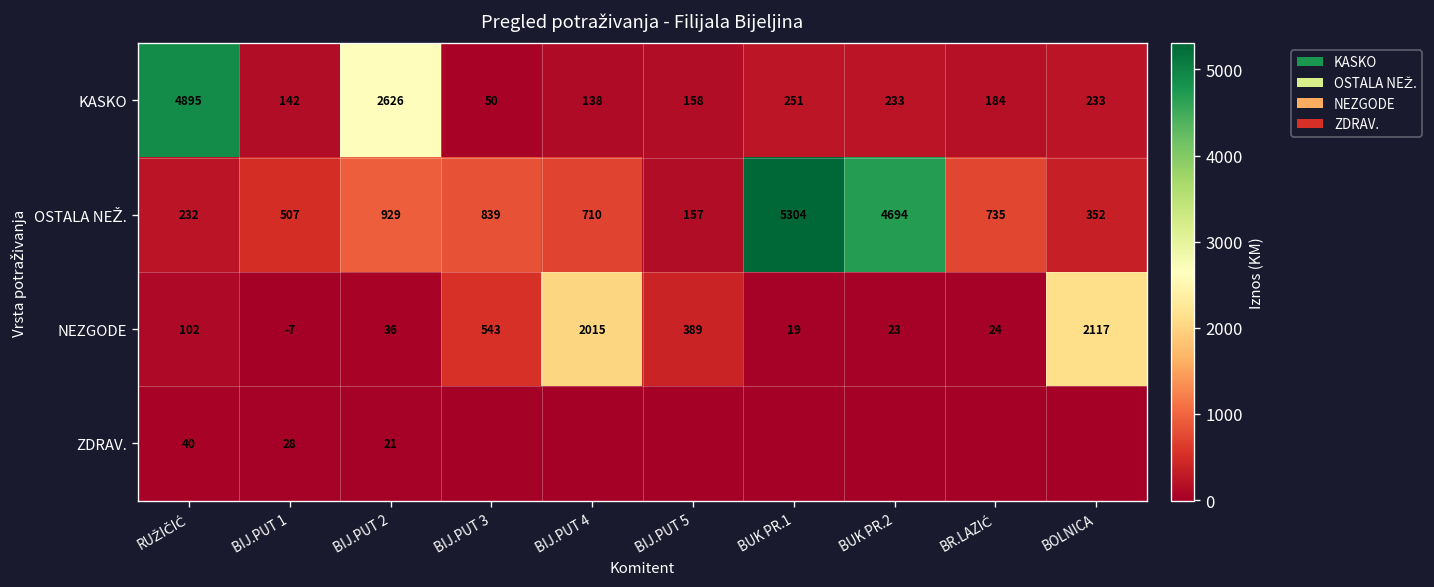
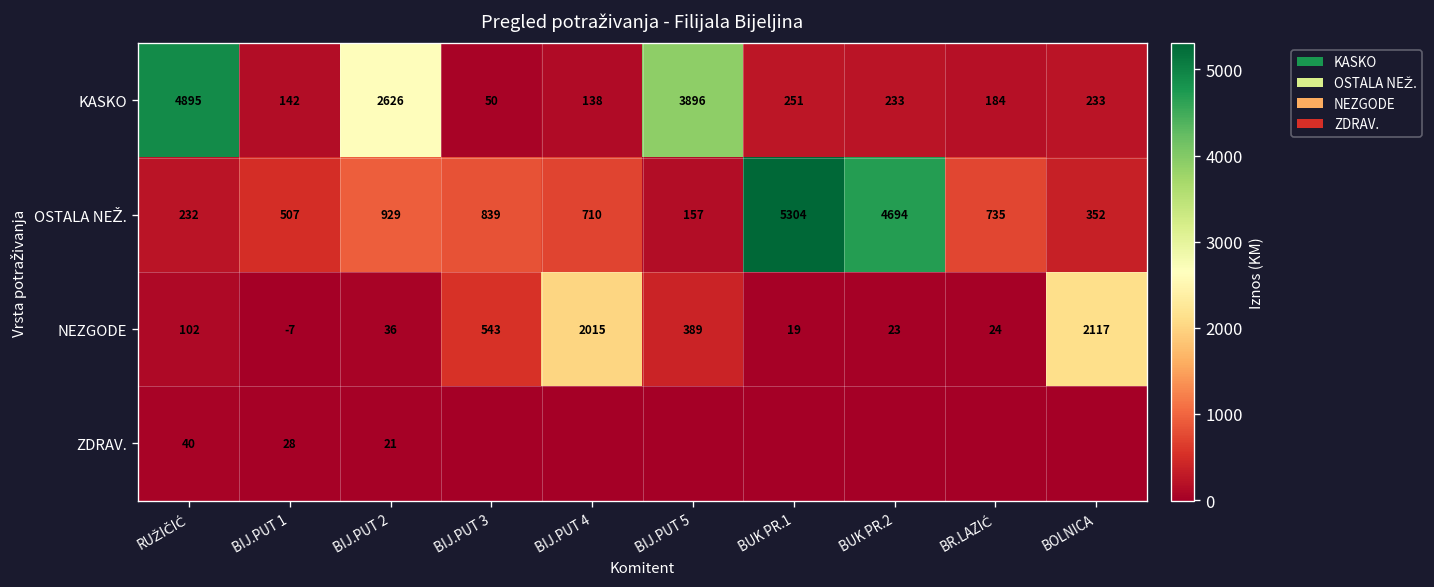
KASKO, BIJ.PUT 5: 158 -> 3896
